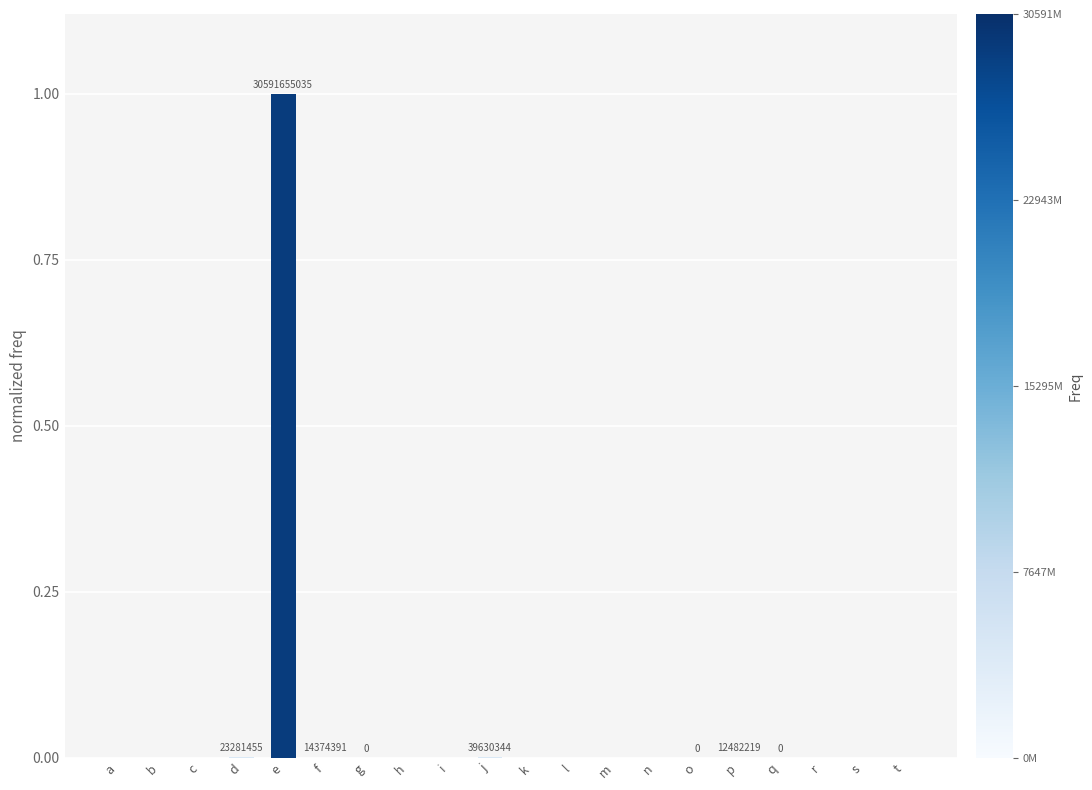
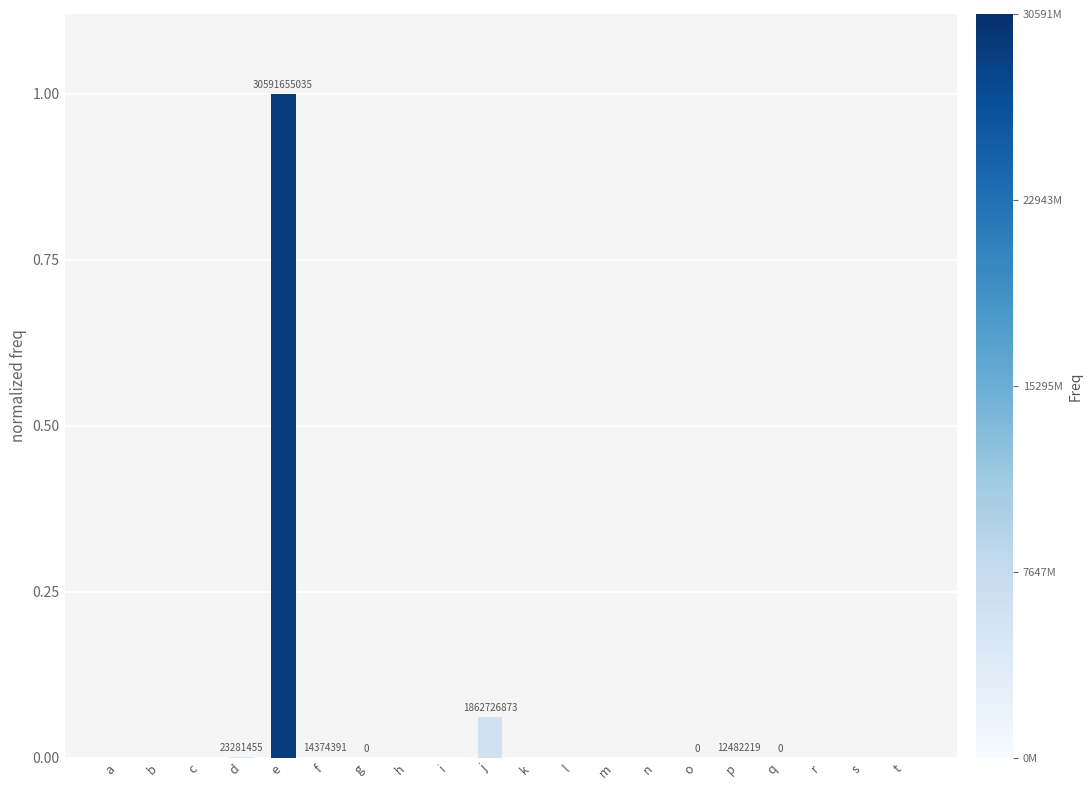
j: 39630344 -> 1862726873
